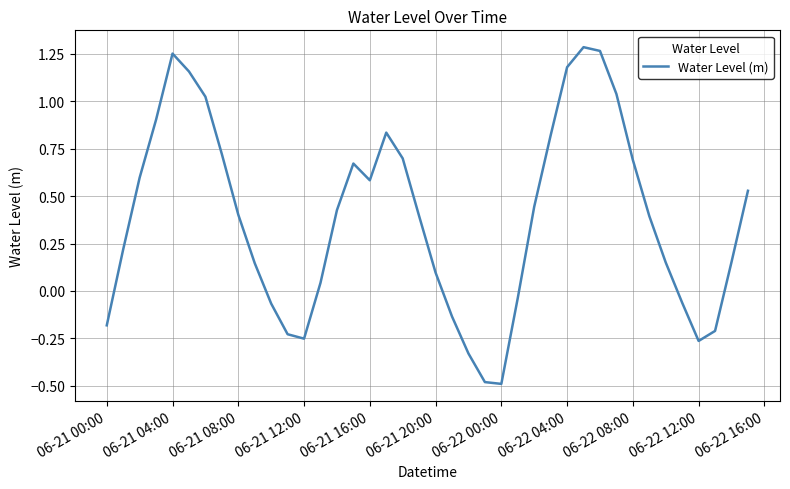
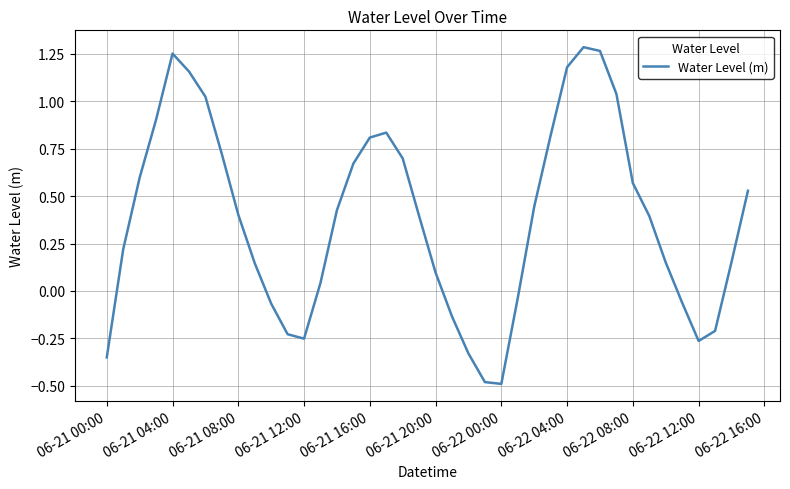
06-21 00:00: -0.18 -> -0.35
06-21 16:00: 0.58 -> 0.81
06-22 08:00: 0.69 -> 0.57
